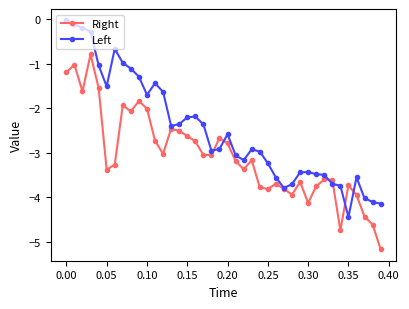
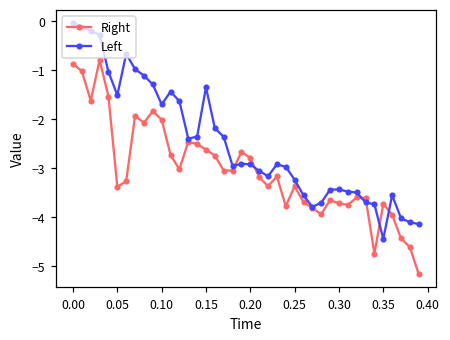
Right, 0.00: -1.2 -> -0.9
Left, 0.15: -2.2 -> -1.3
Left, 0.20: -2.6 -> -2.9
Right, 0.25: -3.8 -> -3.4
Right, 0.30: -4.1 -> -3.7
